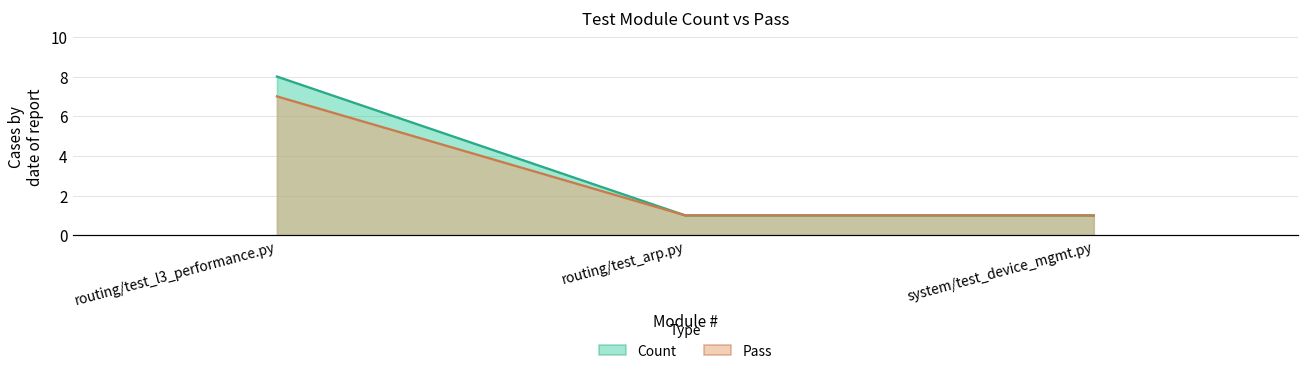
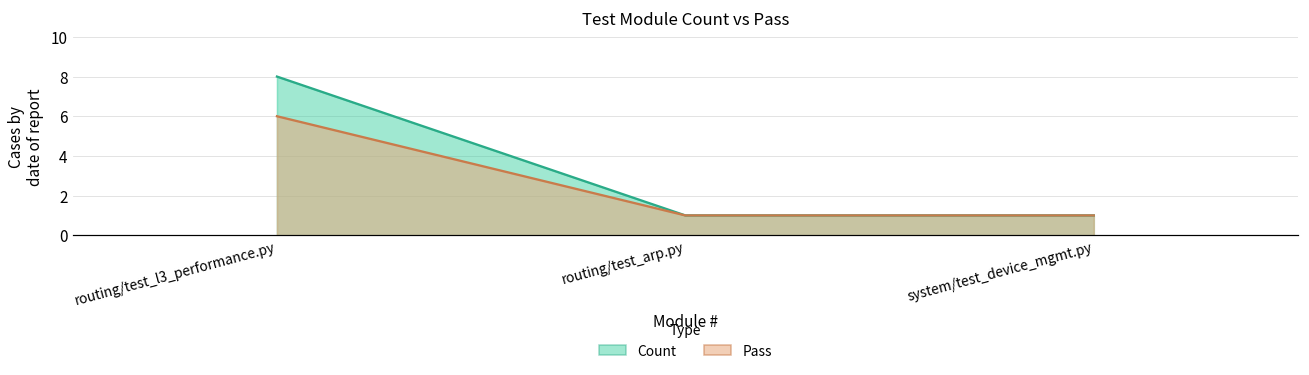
Pass, routing/test_l3_performance.py: 7 -> 6
